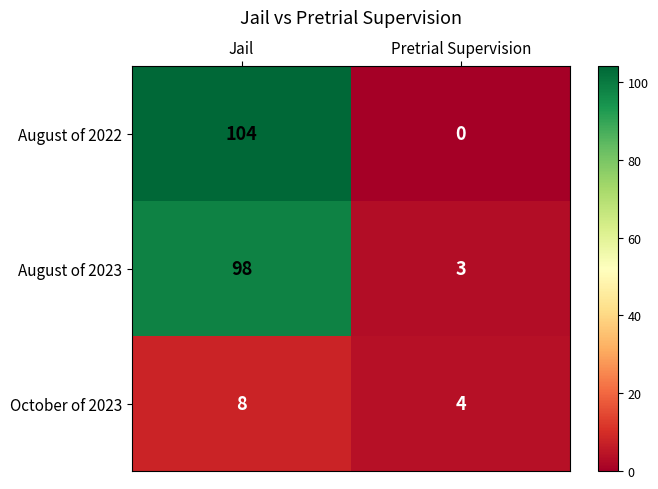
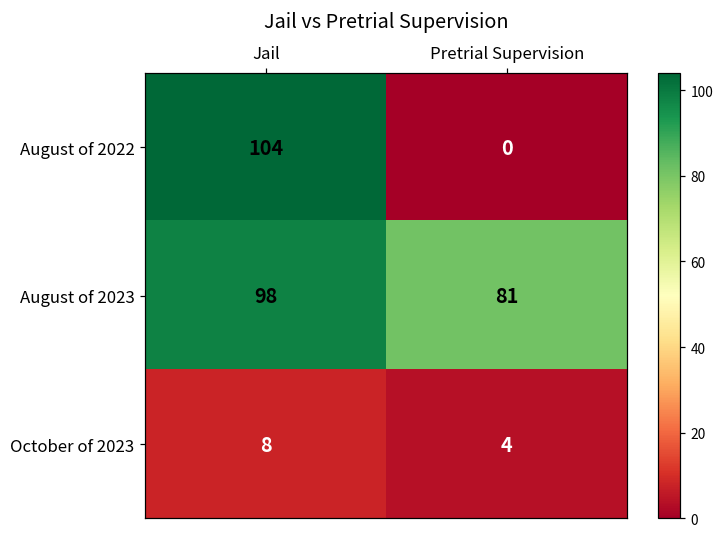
August of 2023, Pretrial Supervision: 3 -> 81
